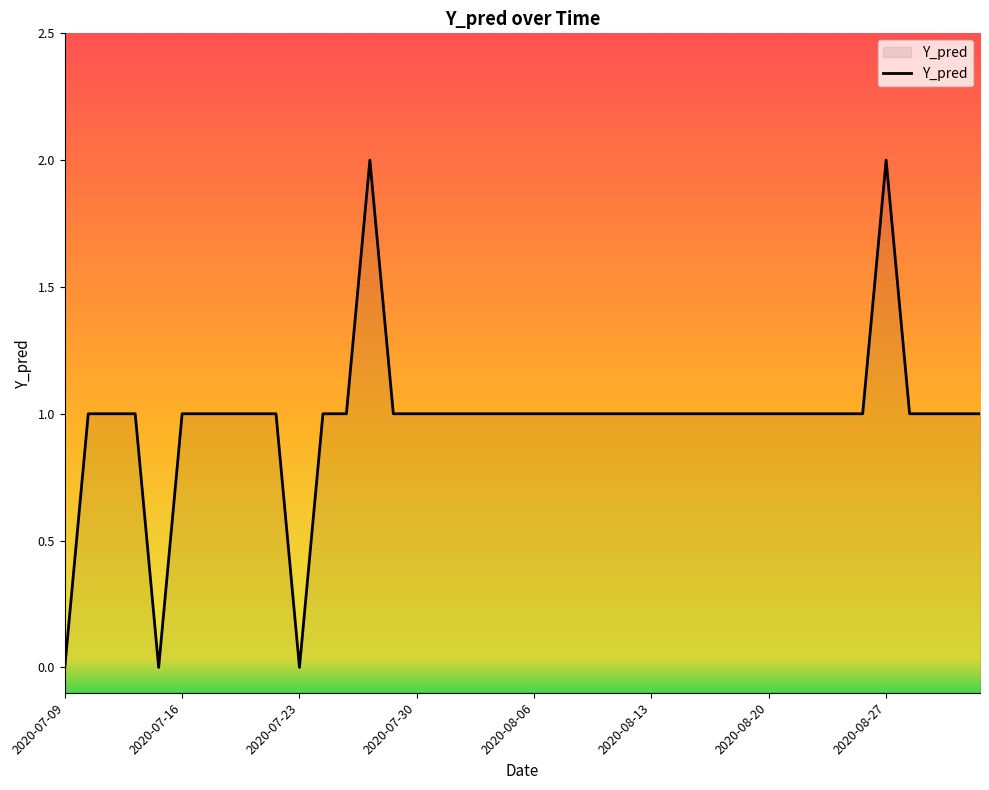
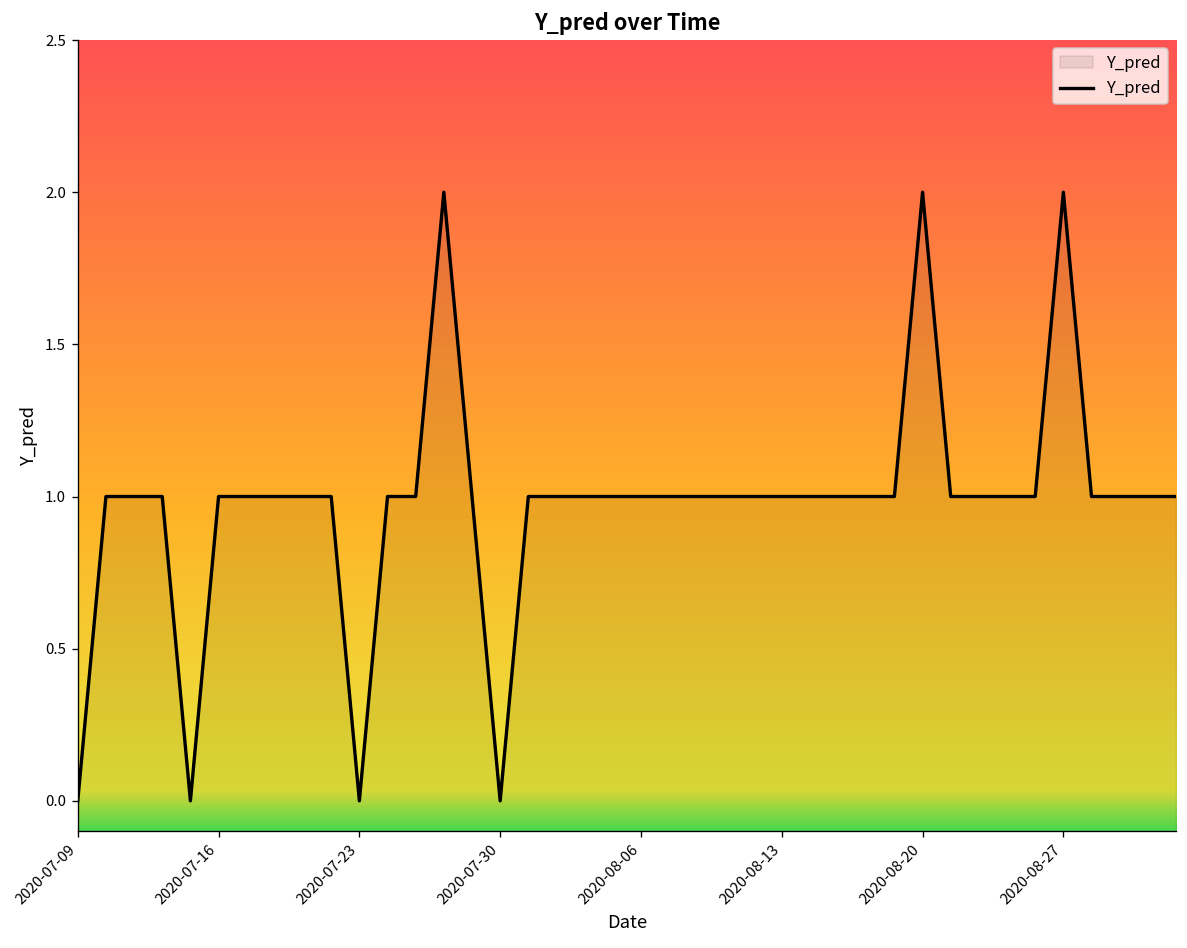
2020-07-30: 1 -> 0
2020-08-20: 1 -> 2
